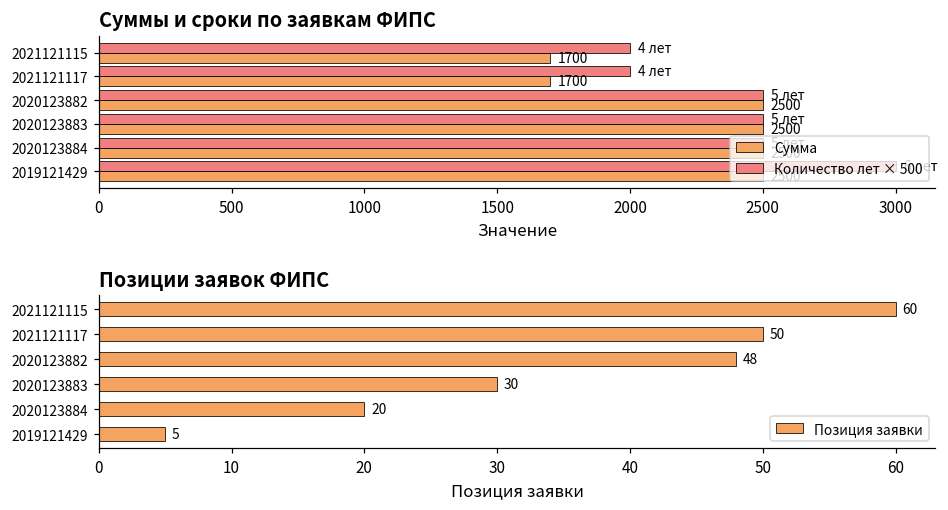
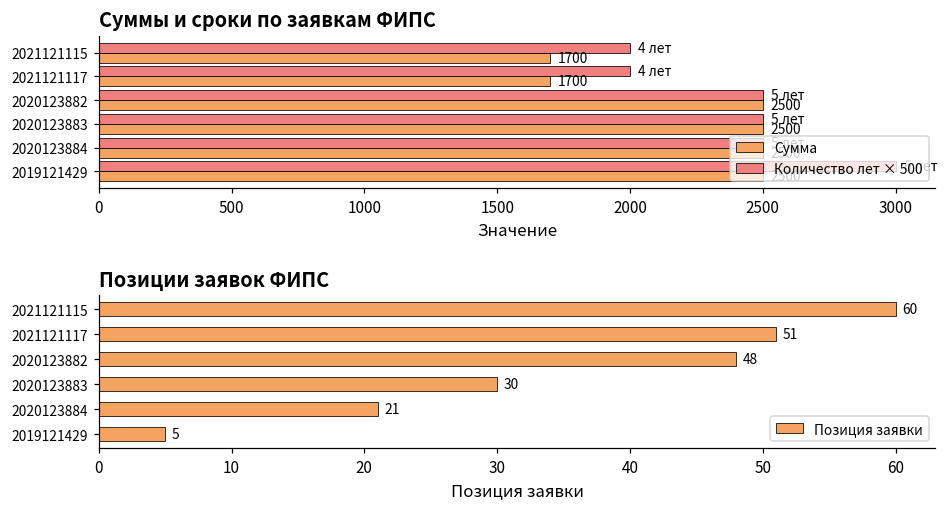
Позиции заявок ФИПС, 2021121117: 50 -> 51
Позиции заявок ФИПС, 2020123884: 20 -> 21
